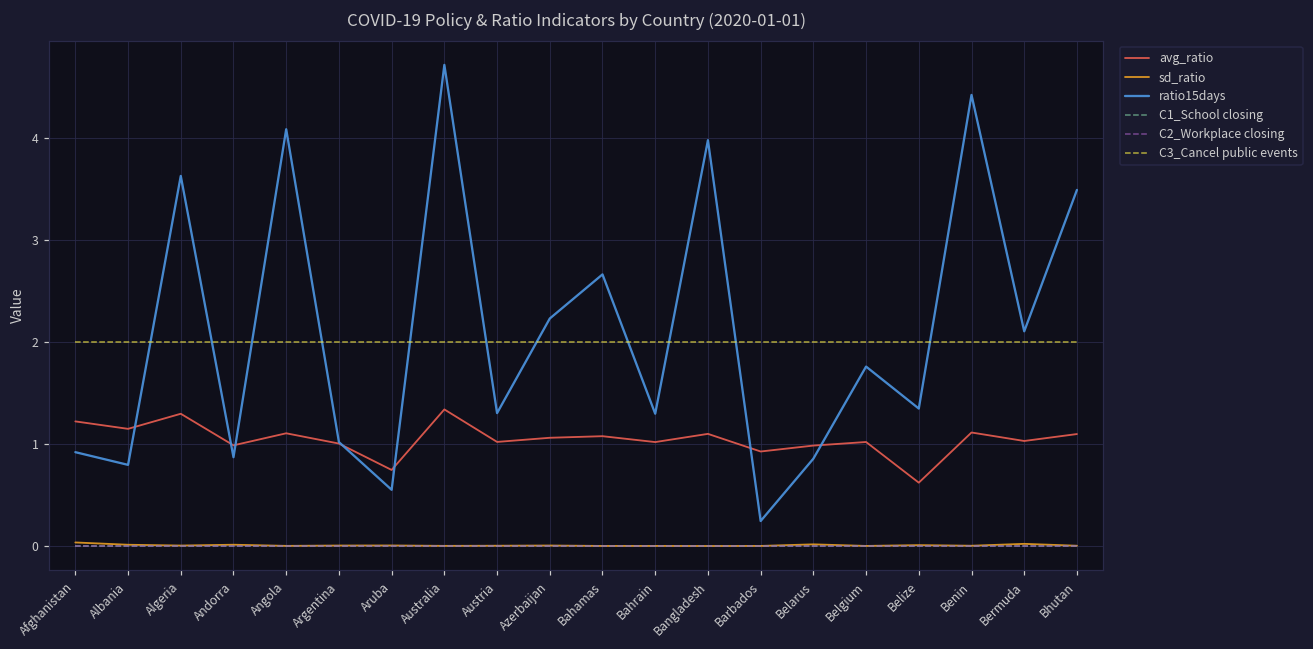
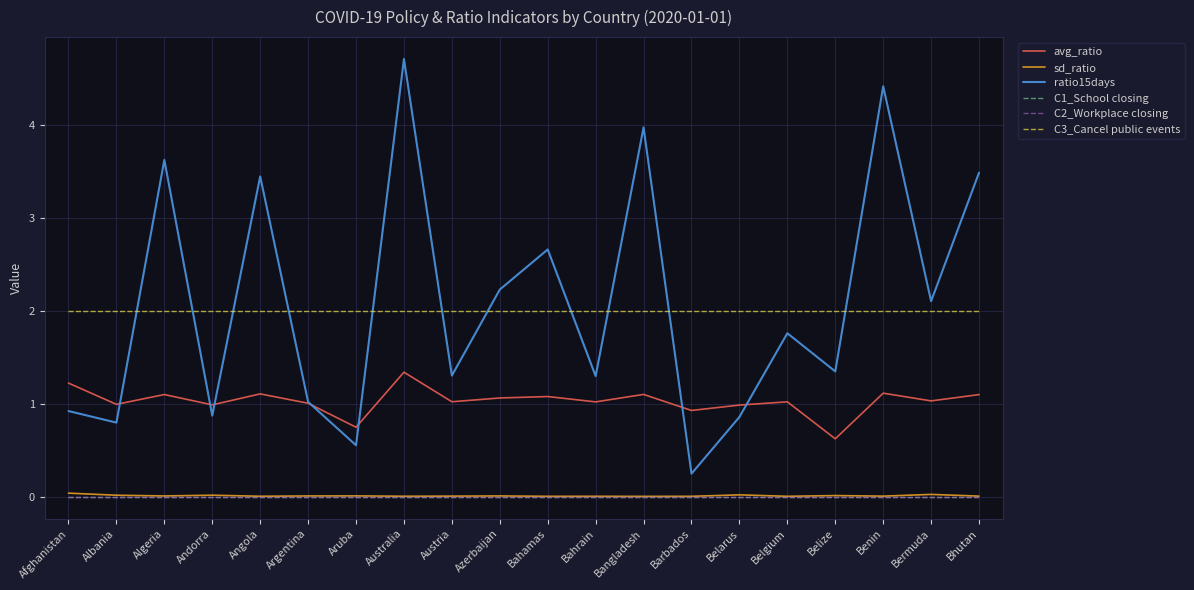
avg_ratio, Albania: 1.2 -> 1.0
avg_ratio, Algeria: 1.3 -> 1.1
ratio15days, Angola: 4.1 -> 3.5
